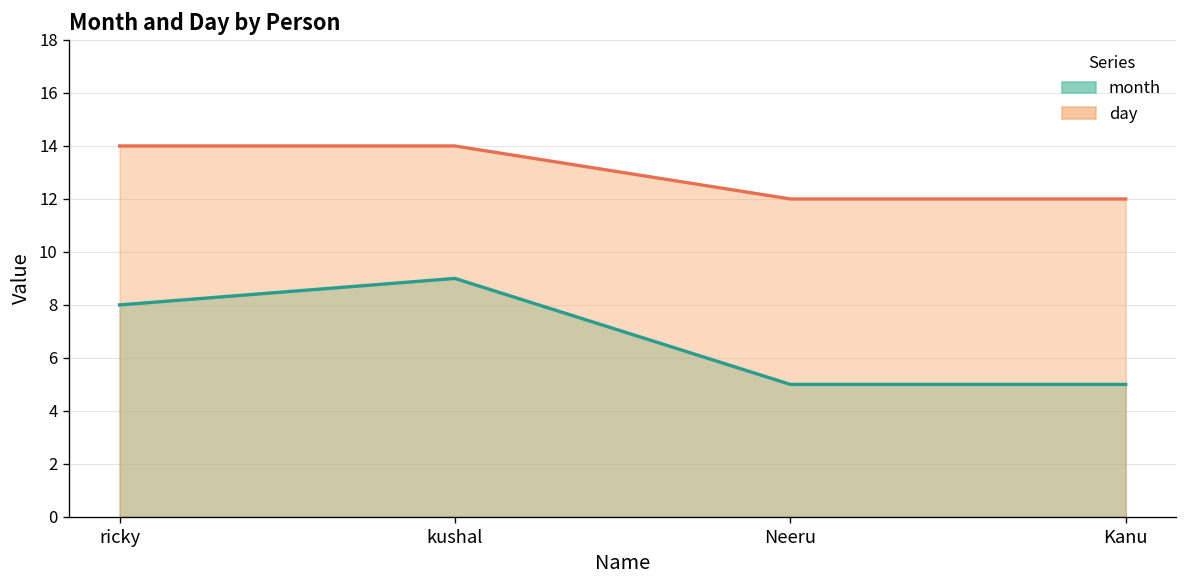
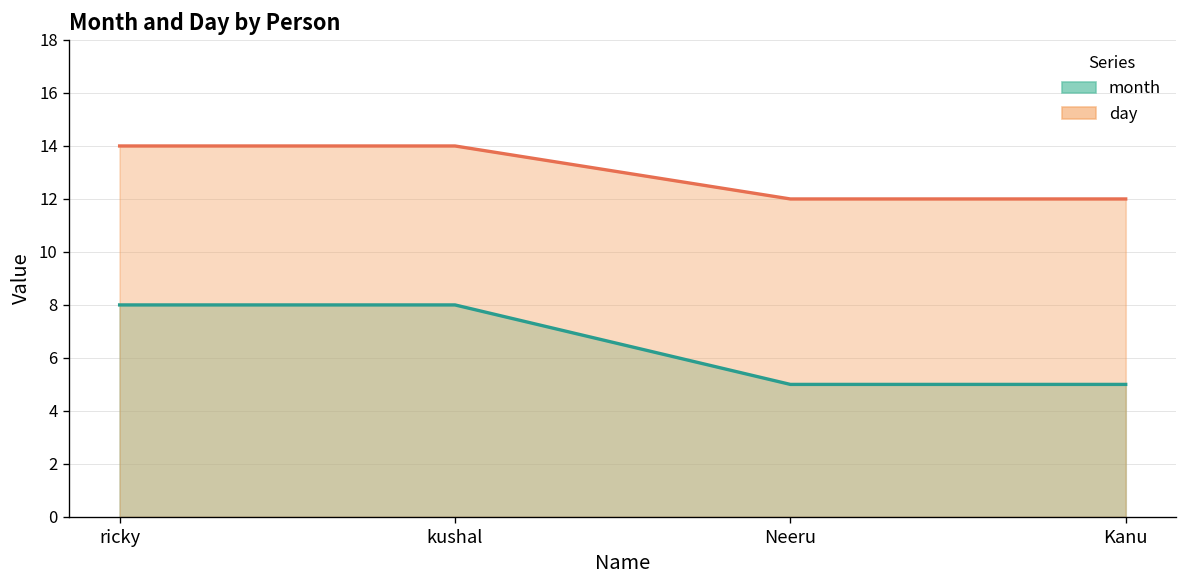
month, kushal: 9 -> 8
